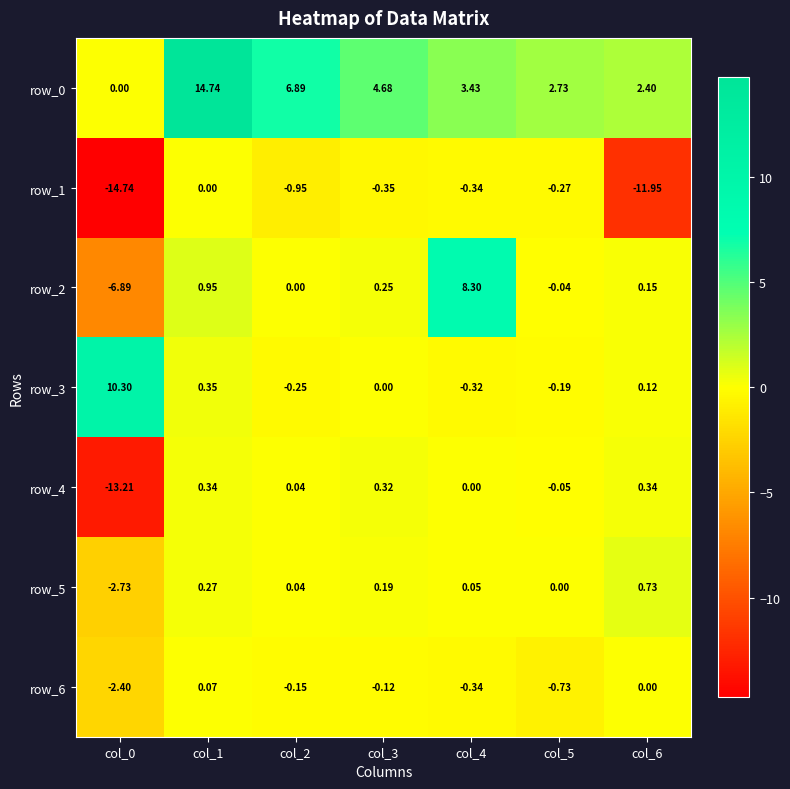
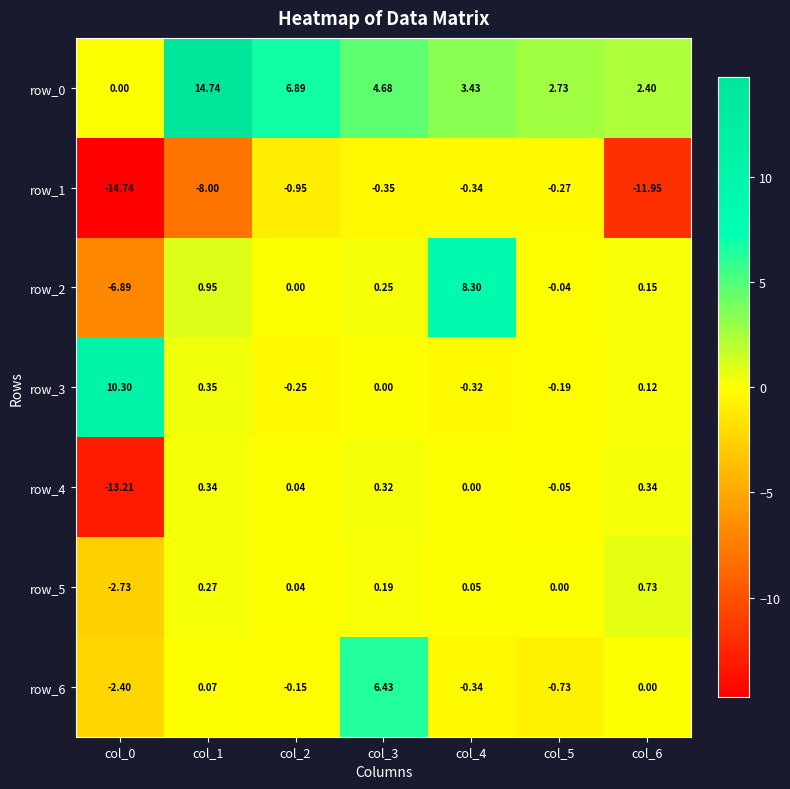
row_1, col_1: 0.00 -> -8.00
row_6, col_3: -0.12 -> 6.43
